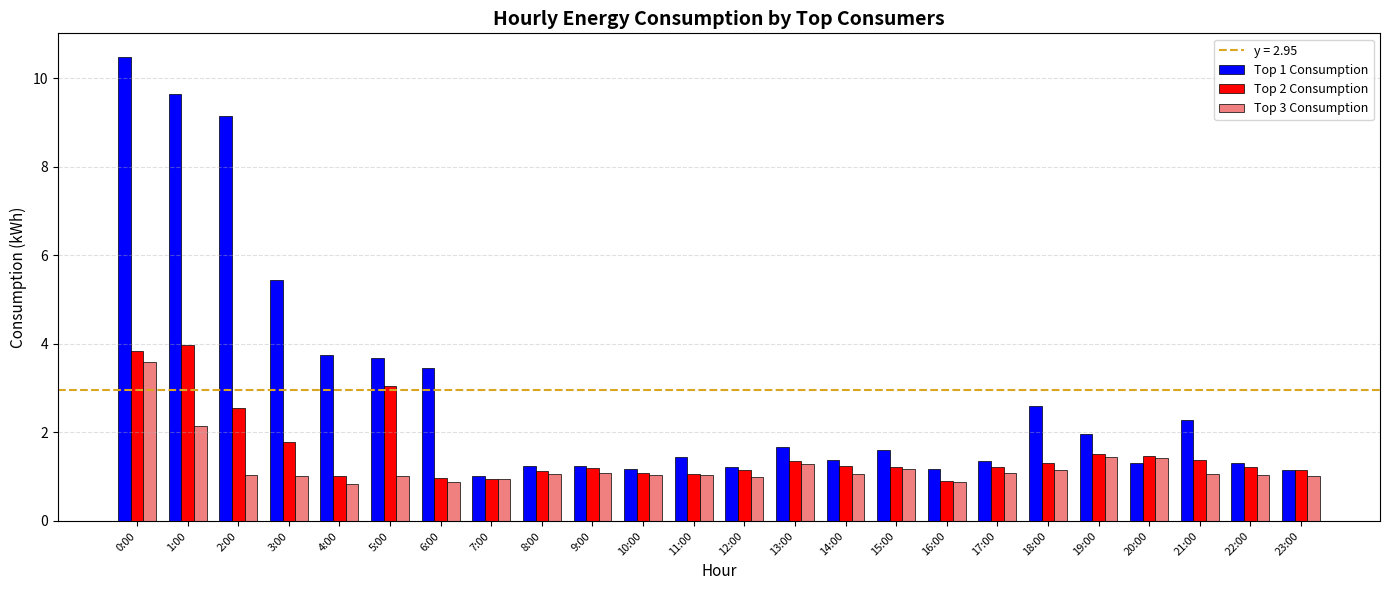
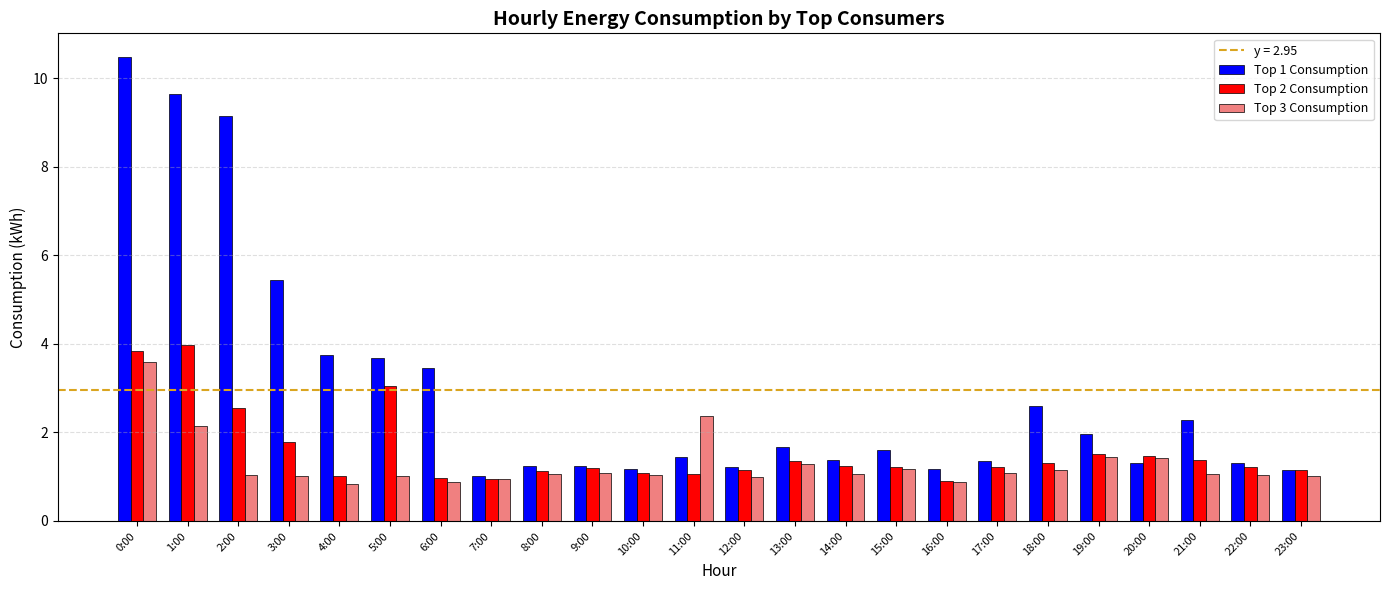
Top 3 Consumption, 11:00: 1.0 -> 2.4
